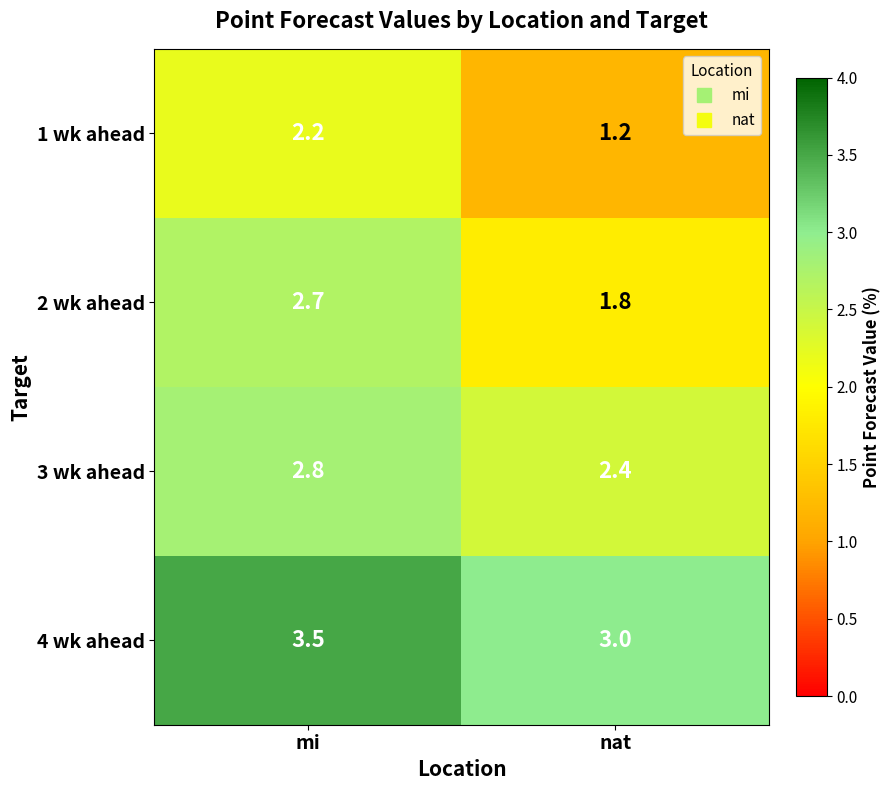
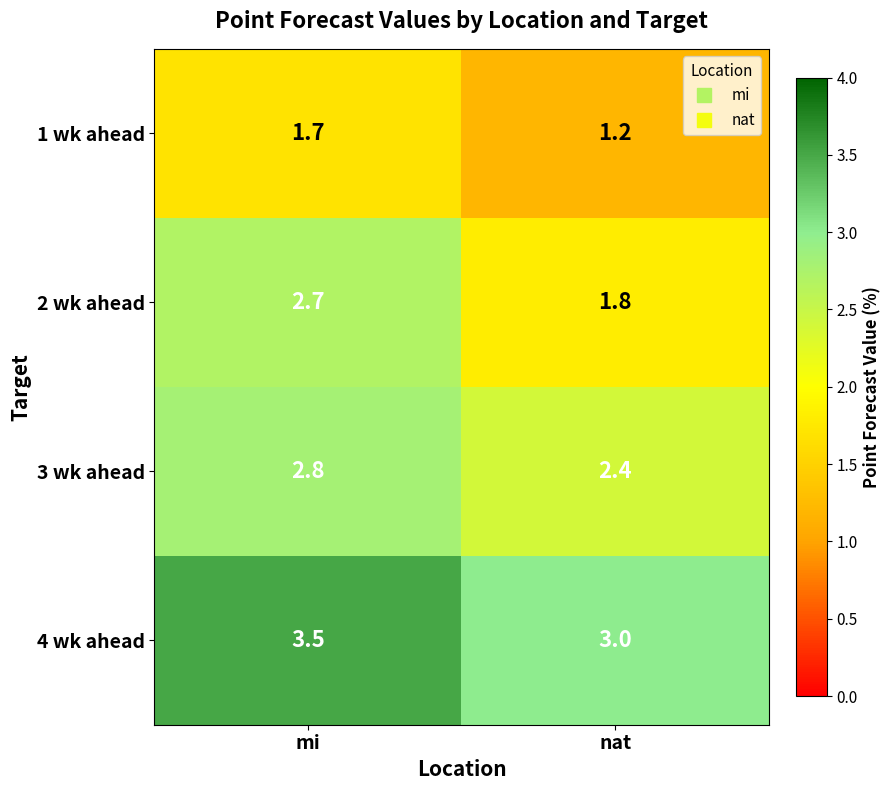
1 wk ahead, mi: 2.2 -> 1.7
